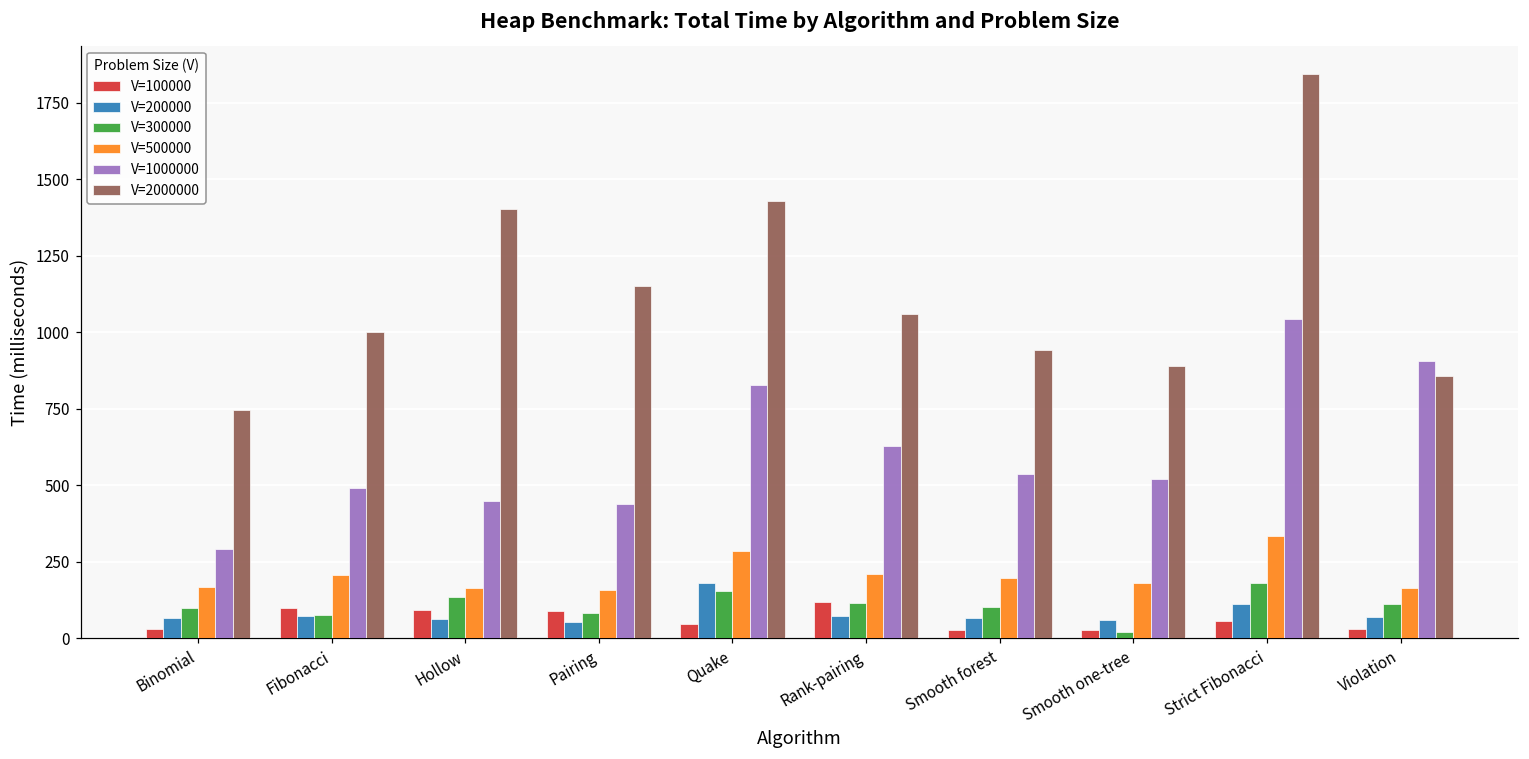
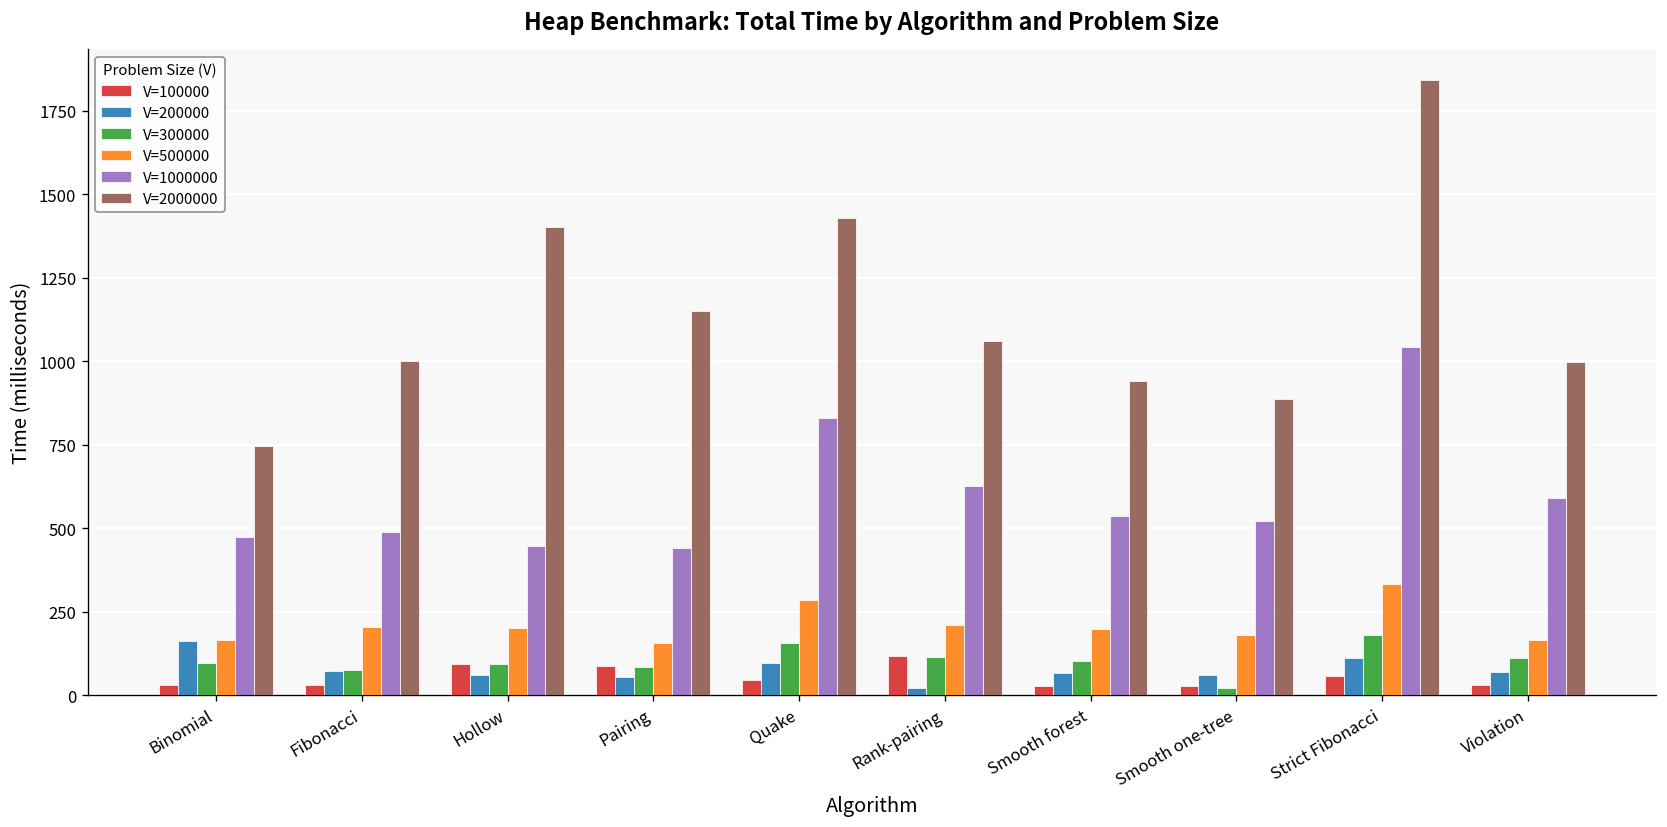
V=200000, Binomial: 70 -> 160
V=1000000, Binomial: 290 -> 480
V=100000, Fibonacci: 100 -> 30
V=300000, Hollow: 130 -> 90
V=500000, Hollow: 170 -> 200
V=200000, Quake: 180 -> 100
V=200000, Rank-pairing: 70 -> 20
V=1000000, Violation: 910 -> 590
V=2000000, Violation: 860 -> 1000
